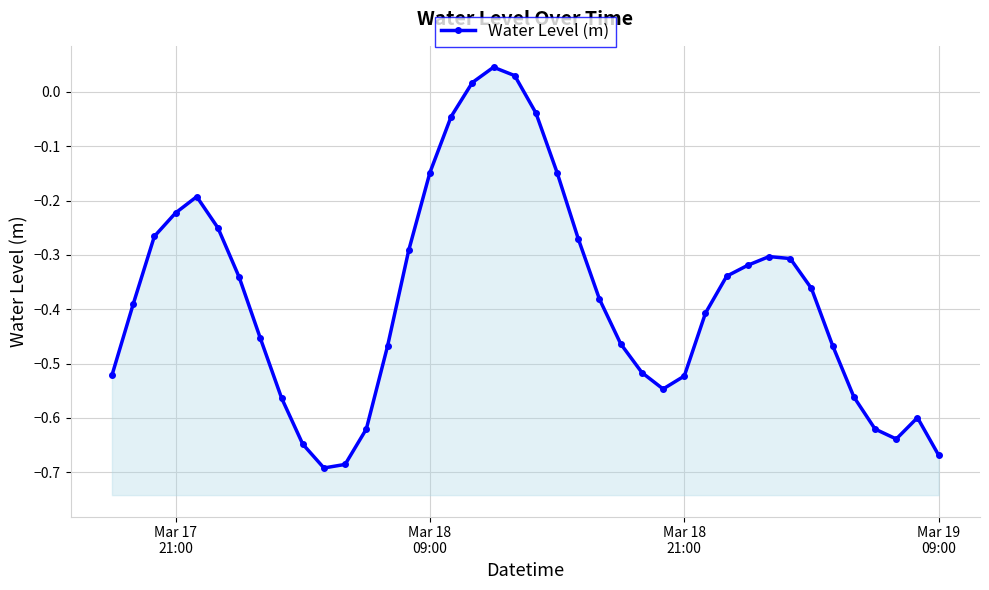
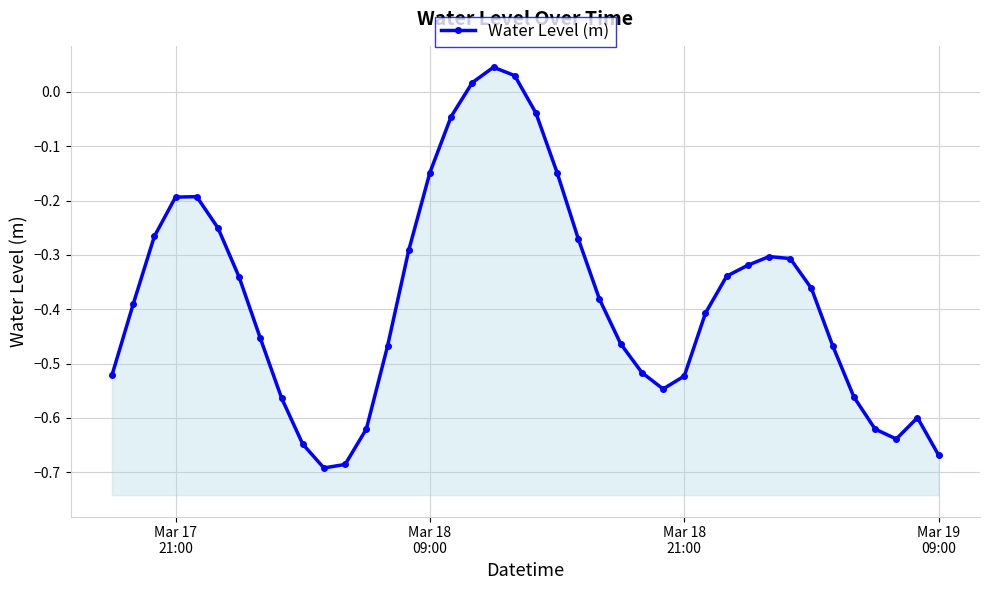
Mar 17 21:00: -0.22 -> -0.19
